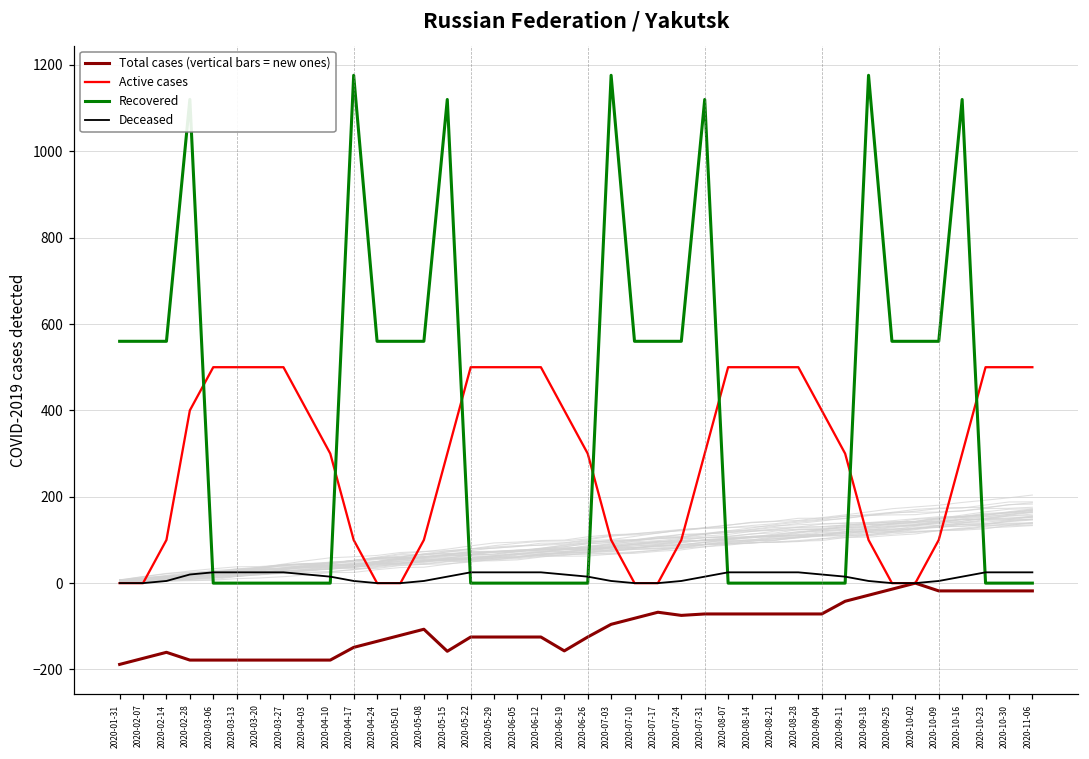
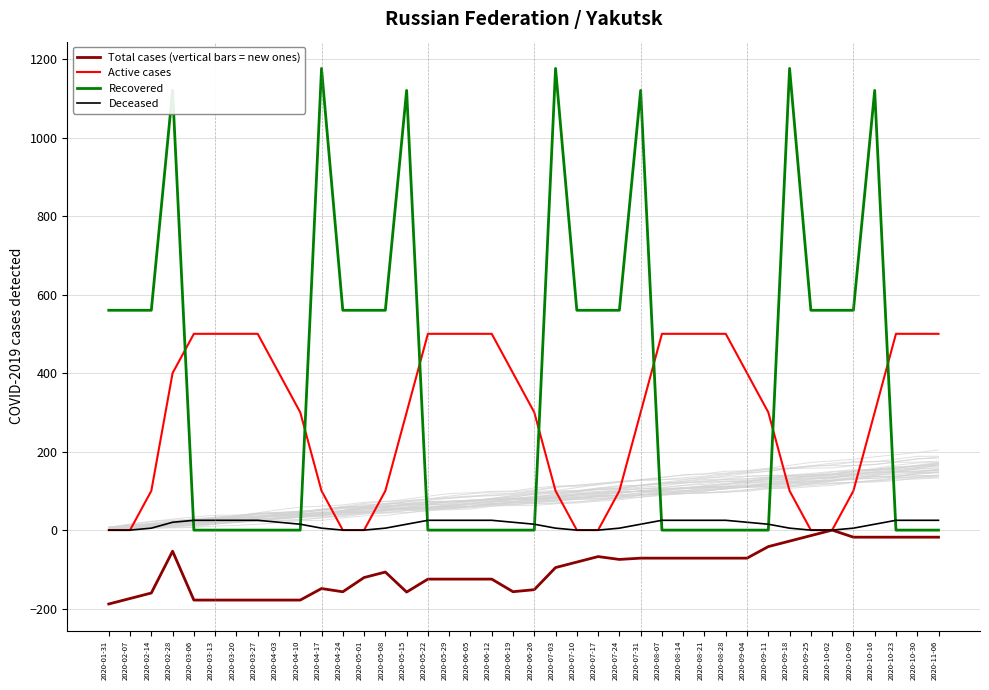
Total cases (vertical bars = new ones), 2020-02-28: -180 -> -50
Total cases (vertical bars = new ones), 2020-04-24: -130 -> -160
Total cases (vertical bars = new ones), 2020-06-26: -120 -> -150
